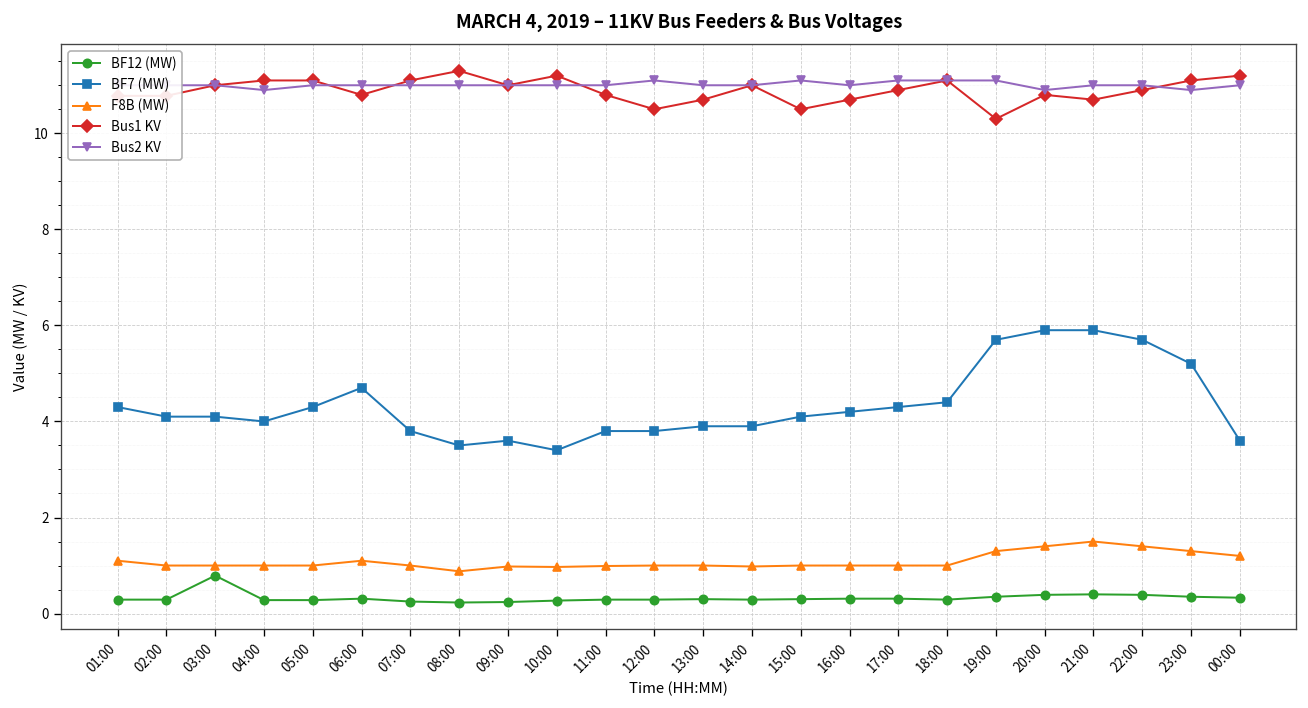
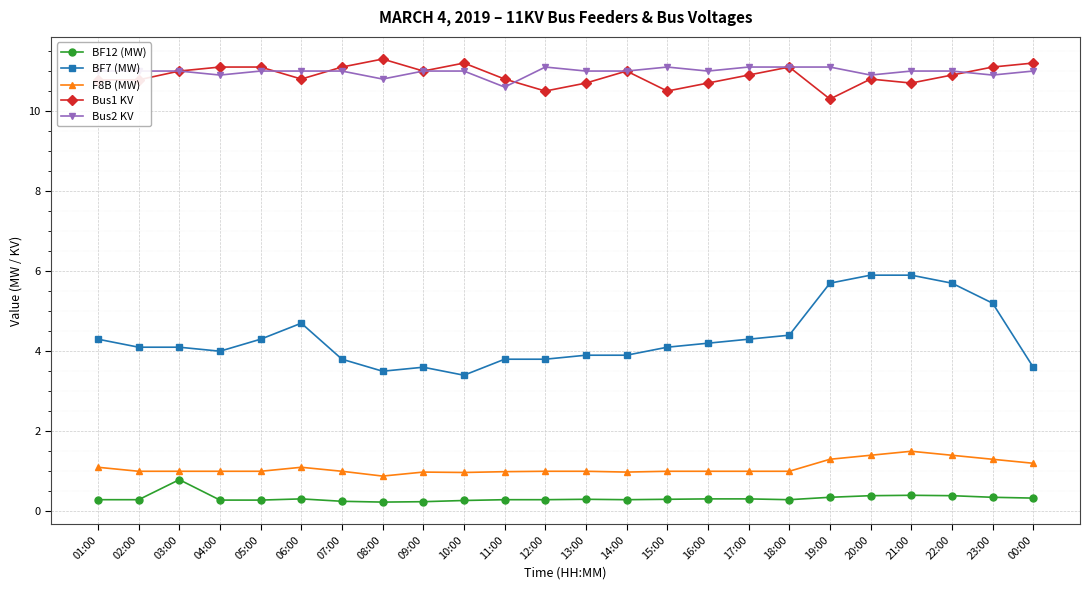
Bus2 KV, 08:00: 11.0 -> 10.8
Bus2 KV, 11:00: 11.0 -> 10.6
